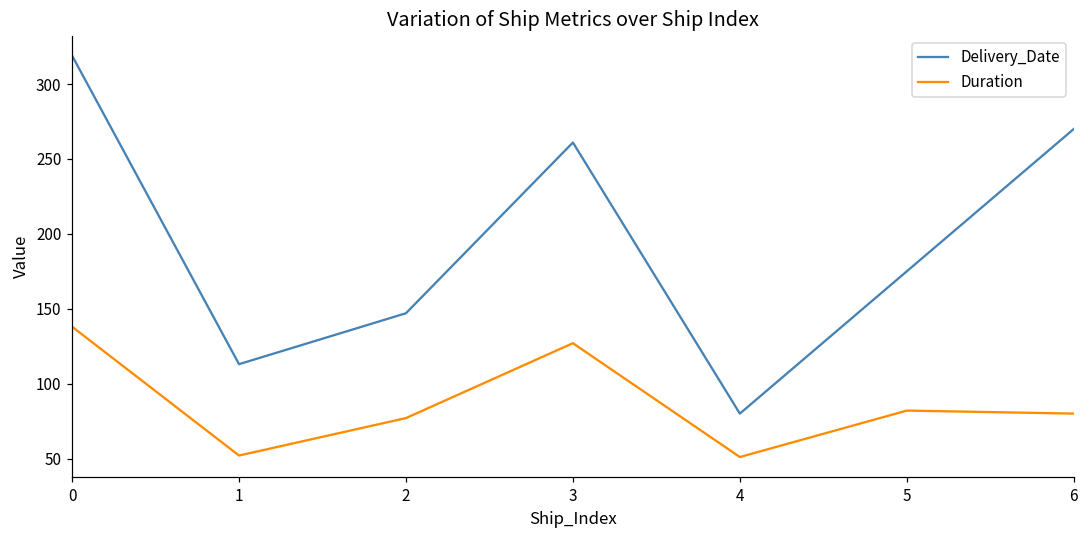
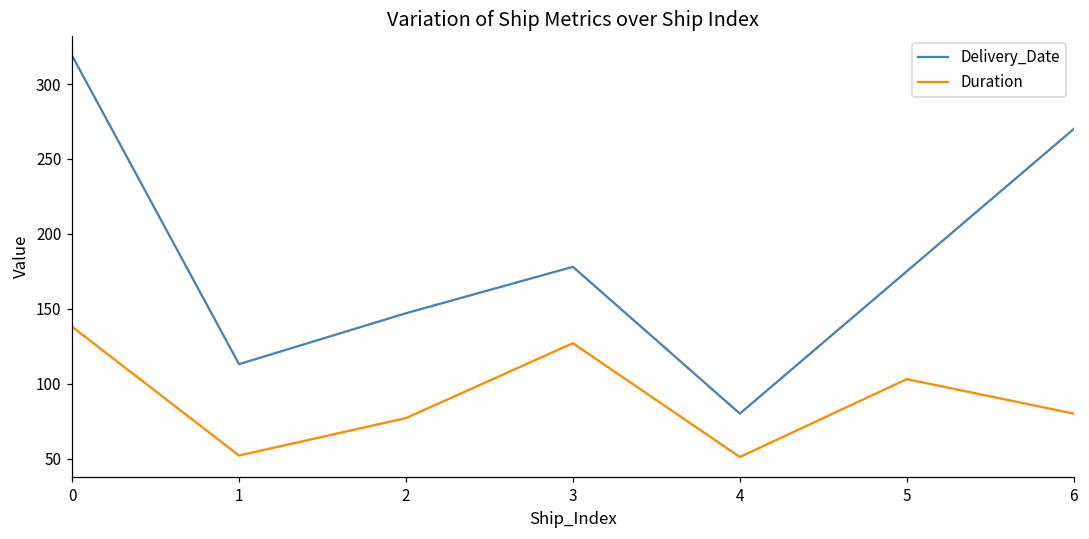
Delivery_Date, 3: 261 -> 178
Duration, 5: 82 -> 103
